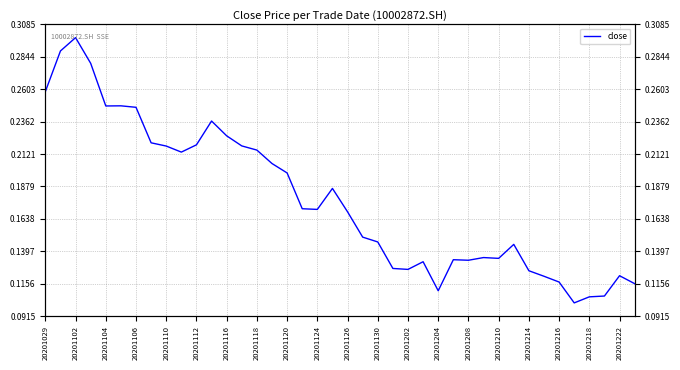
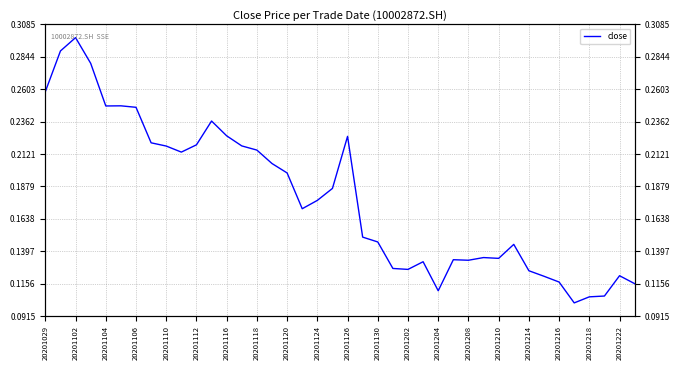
20201124: 0.171 -> 0.178
20201126: 0.169 -> 0.225
